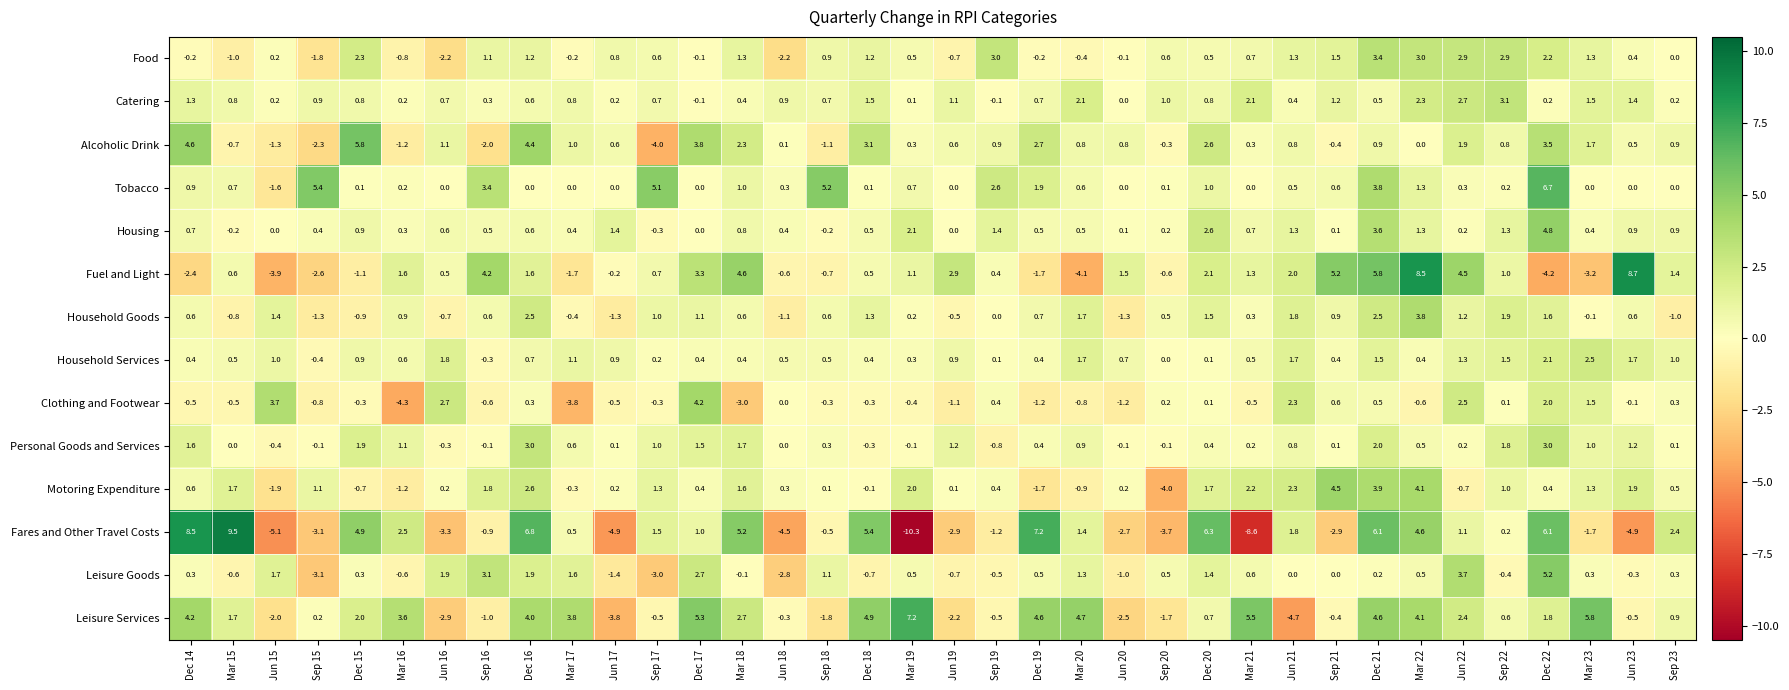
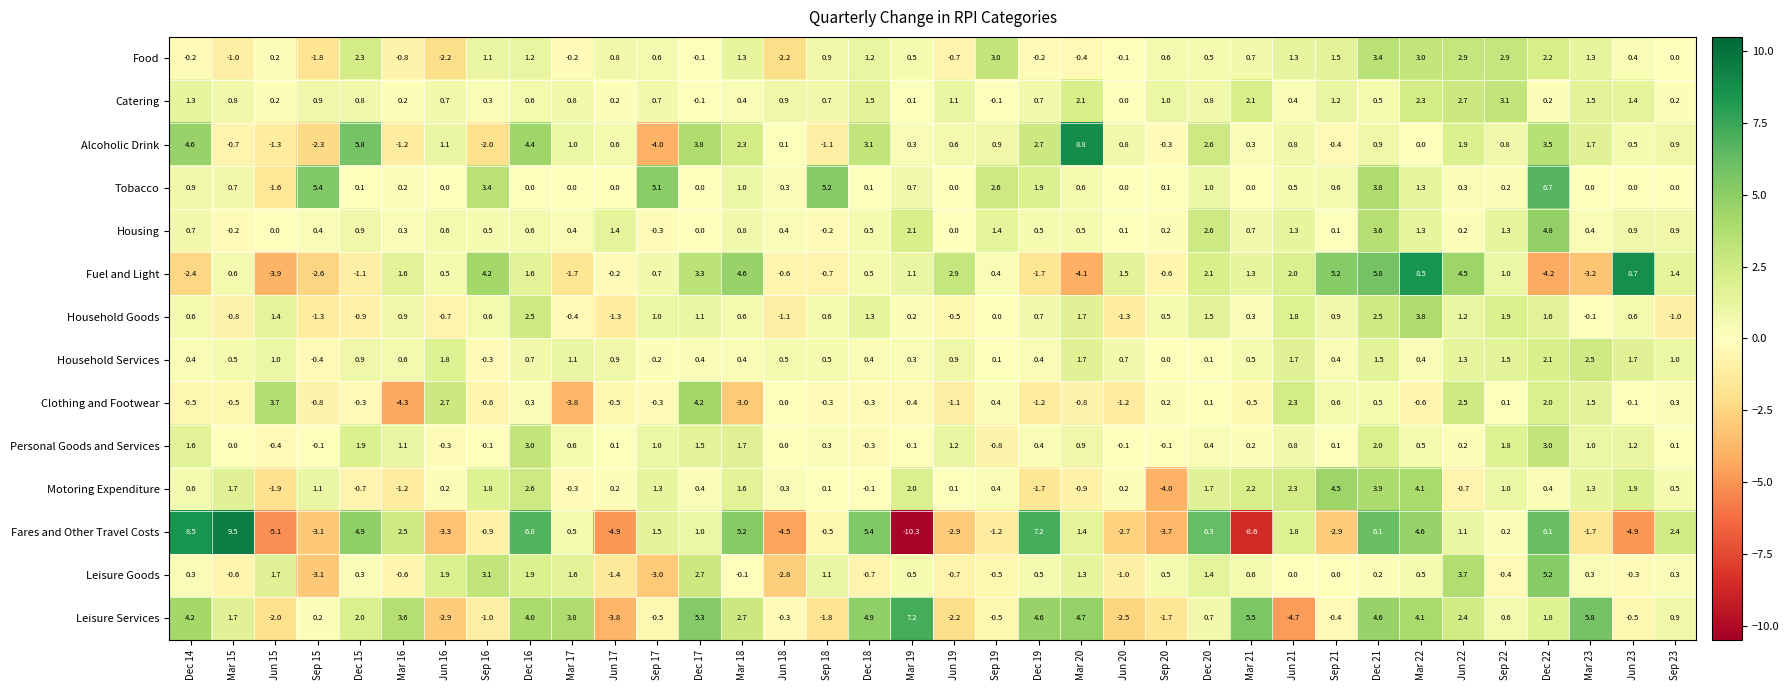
Alcoholic Drink, Mar 20: 0.8 -> 8.8
